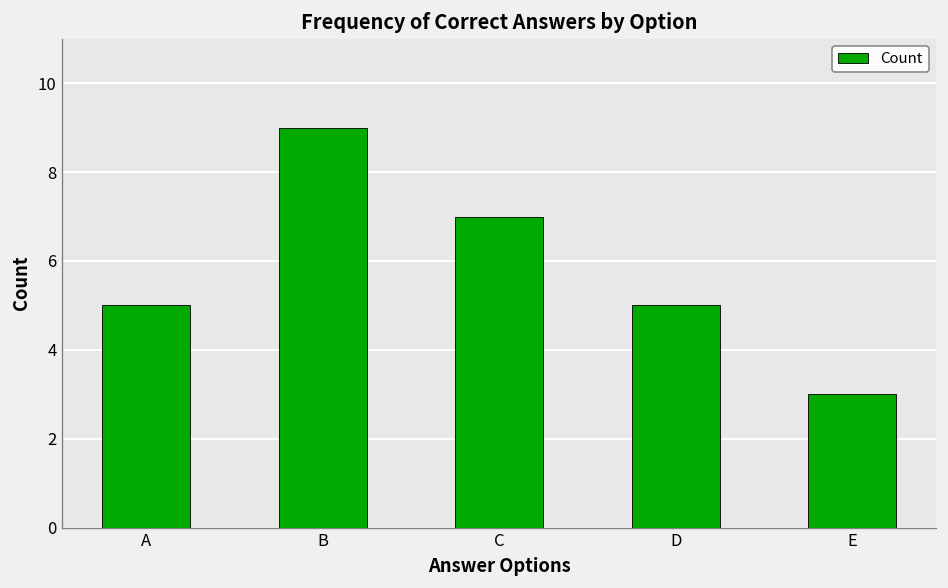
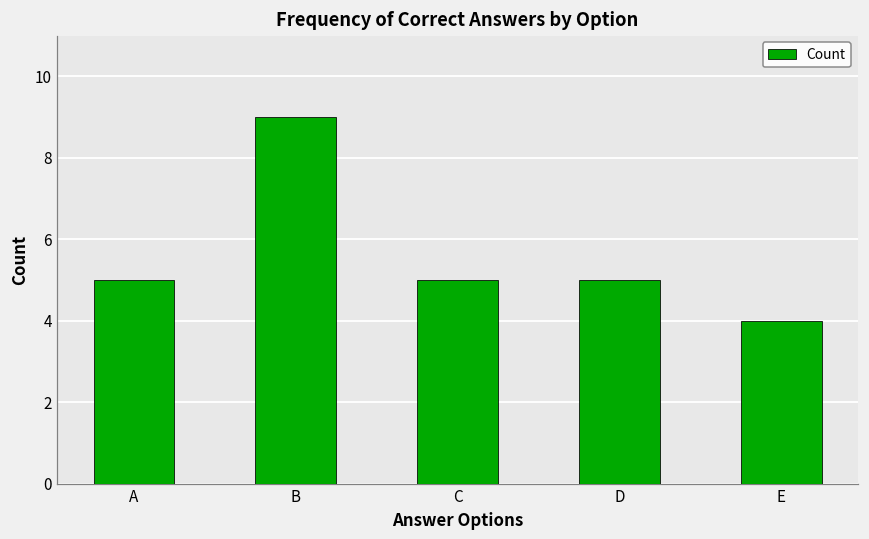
C: 7 -> 5
E: 3 -> 4
